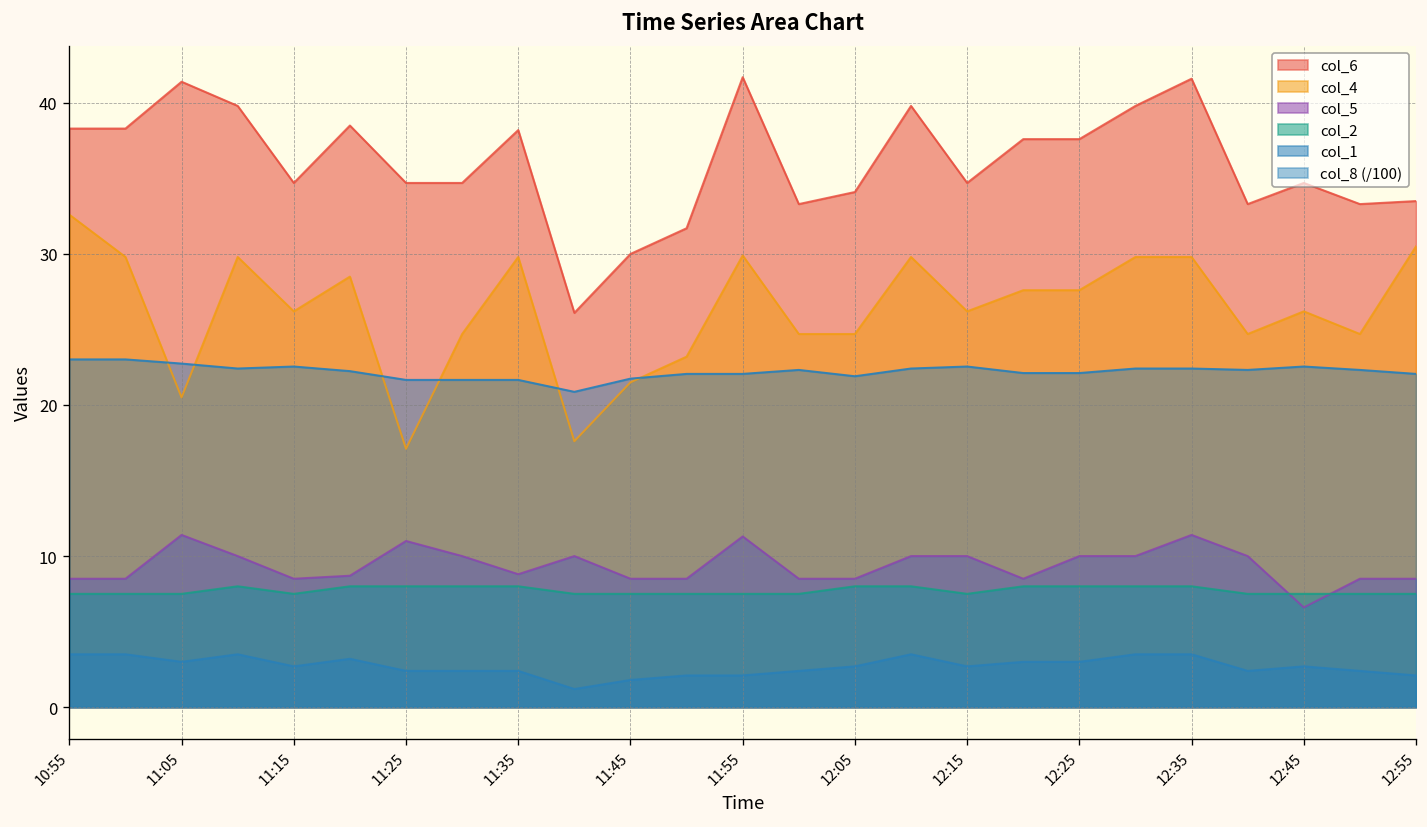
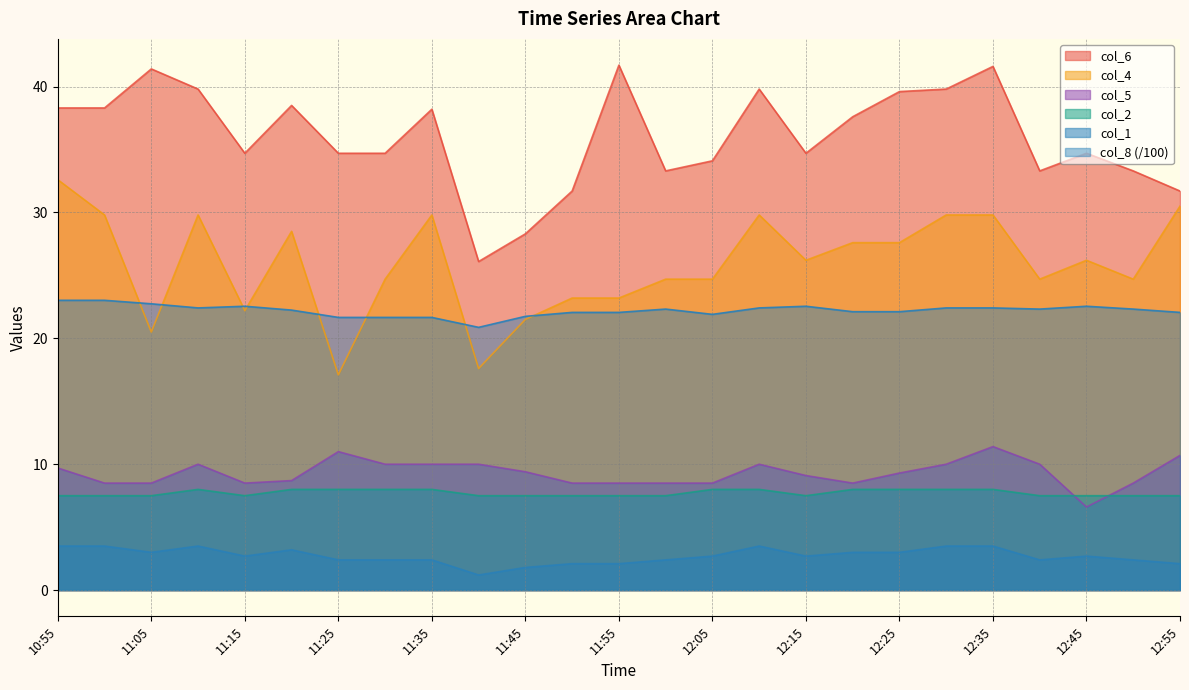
col_5, 10:55: 8.5 -> 9.7
col_5, 11:05: 11.4 -> 8.5
col_4, 11:15: 26.2 -> 22.2
col_5, 11:35: 8.8 -> 10.0
col_6, 11:45: 30.0 -> 28.3
col_5, 11:45: 8.5 -> 9.4
col_4, 11:55: 29.9 -> 23.2
col_5, 11:55: 11.3 -> 8.5
col_5, 12:15: 10.0 -> 9.1
col_6, 12:25: 37.6 -> 39.6
col_5, 12:25: 10.0 -> 9.3
col_6, 12:55: 33.5 -> 31.7
col_5, 12:55: 8.5 -> 10.7
